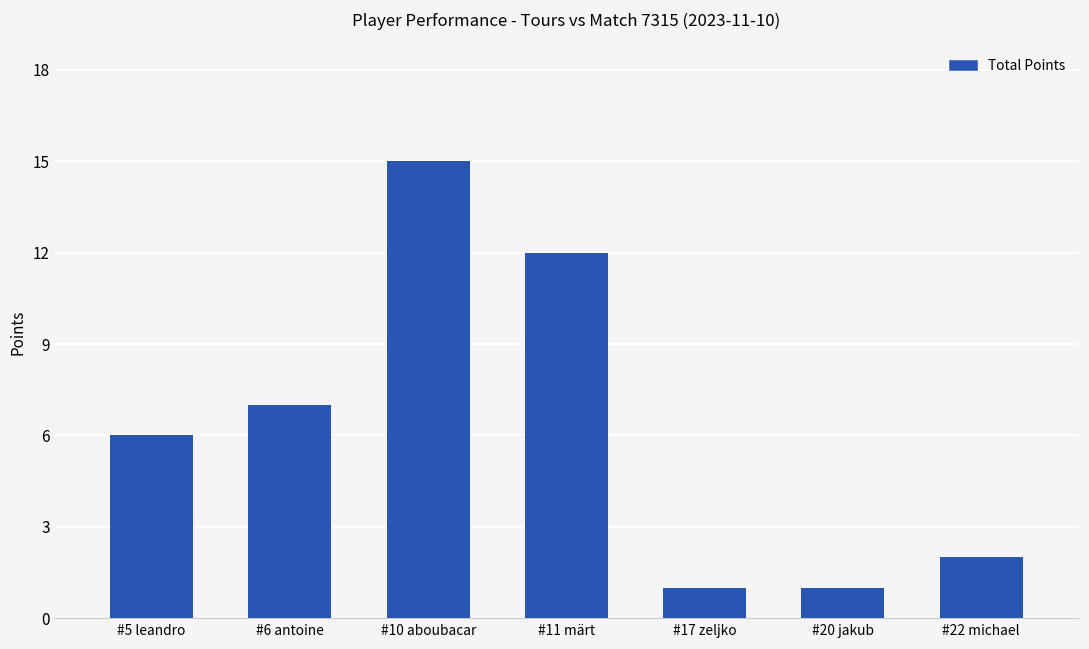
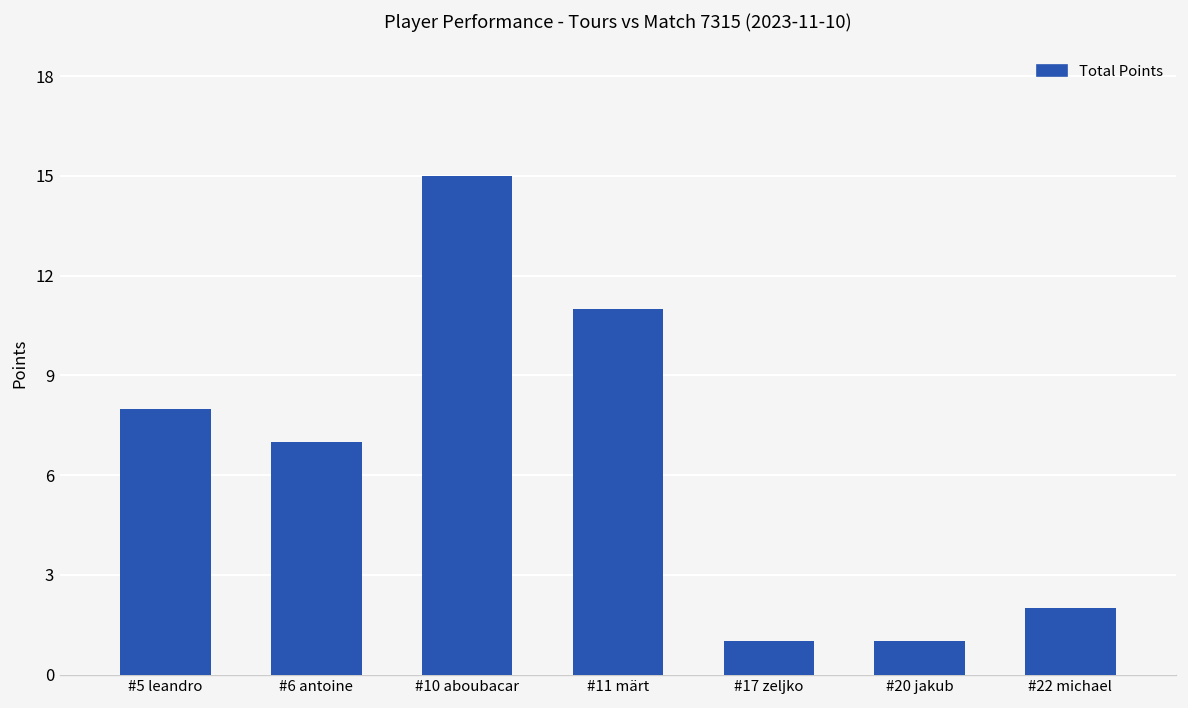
#5 leandro: 6 -> 8
#11 märt: 12 -> 11
